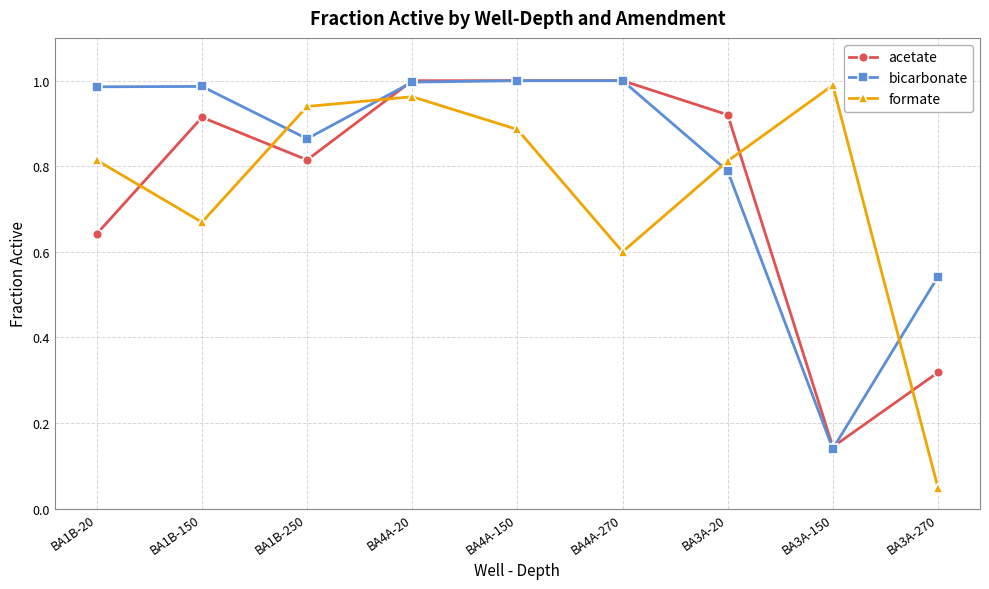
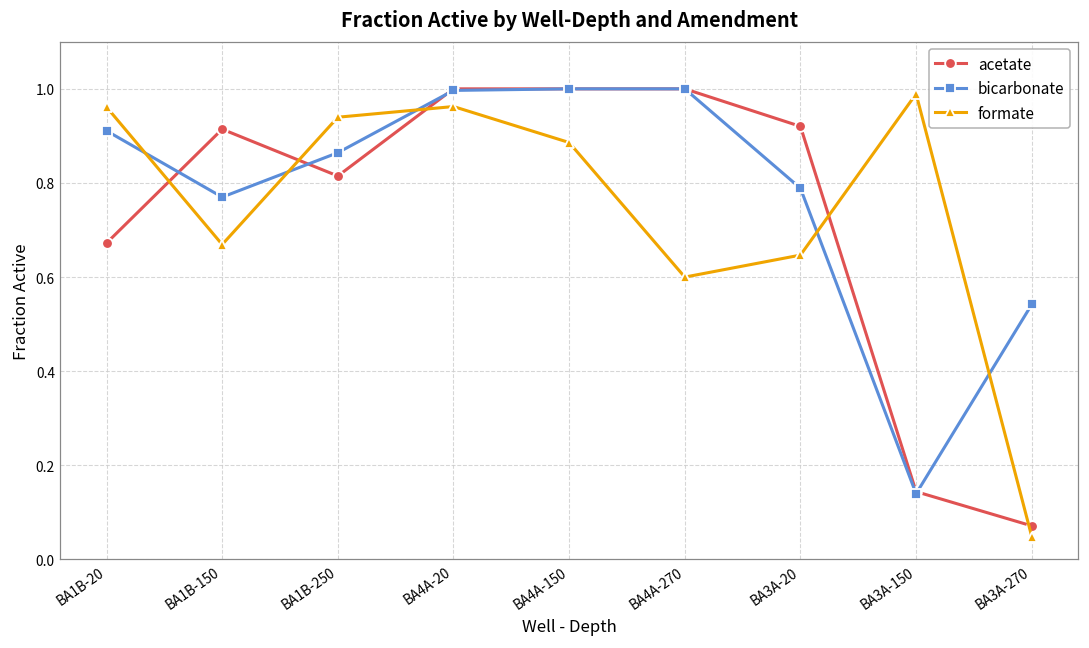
acetate, BA1B-20: 0.64 -> 0.67
bicarbonate, BA1B-20: 0.99 -> 0.91
formate, BA1B-20: 0.81 -> 0.96
bicarbonate, BA1B-150: 0.99 -> 0.77
formate, BA3A-20: 0.81 -> 0.65
acetate, BA3A-270: 0.32 -> 0.07
